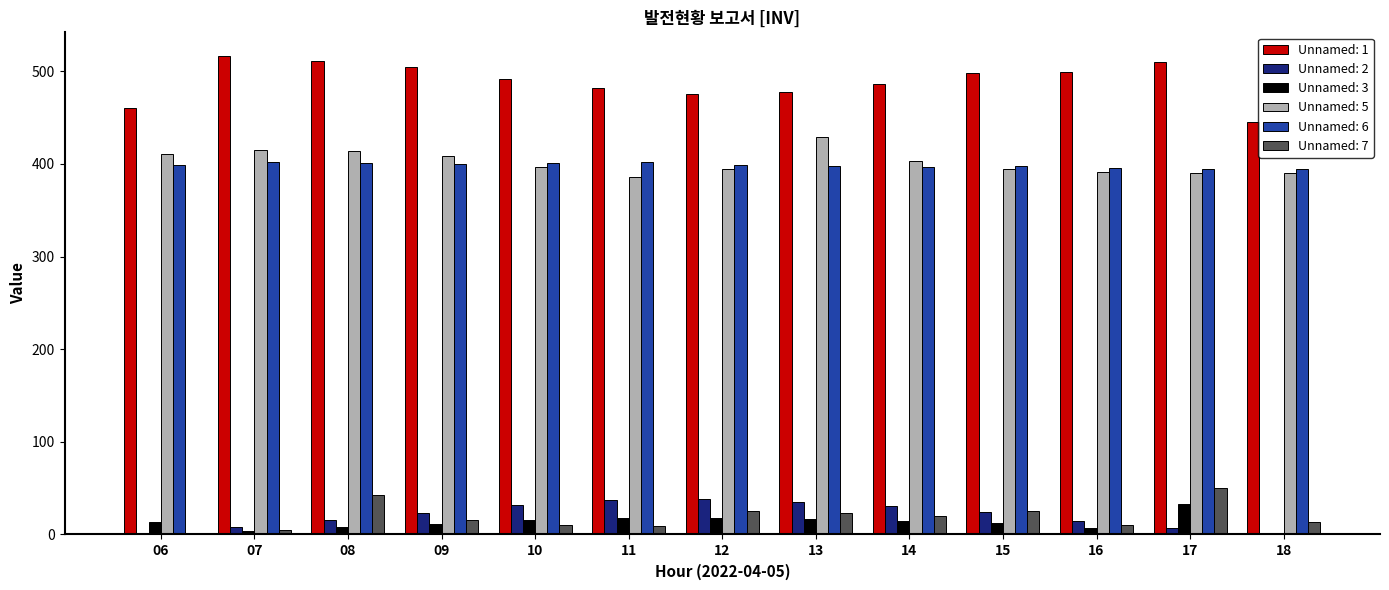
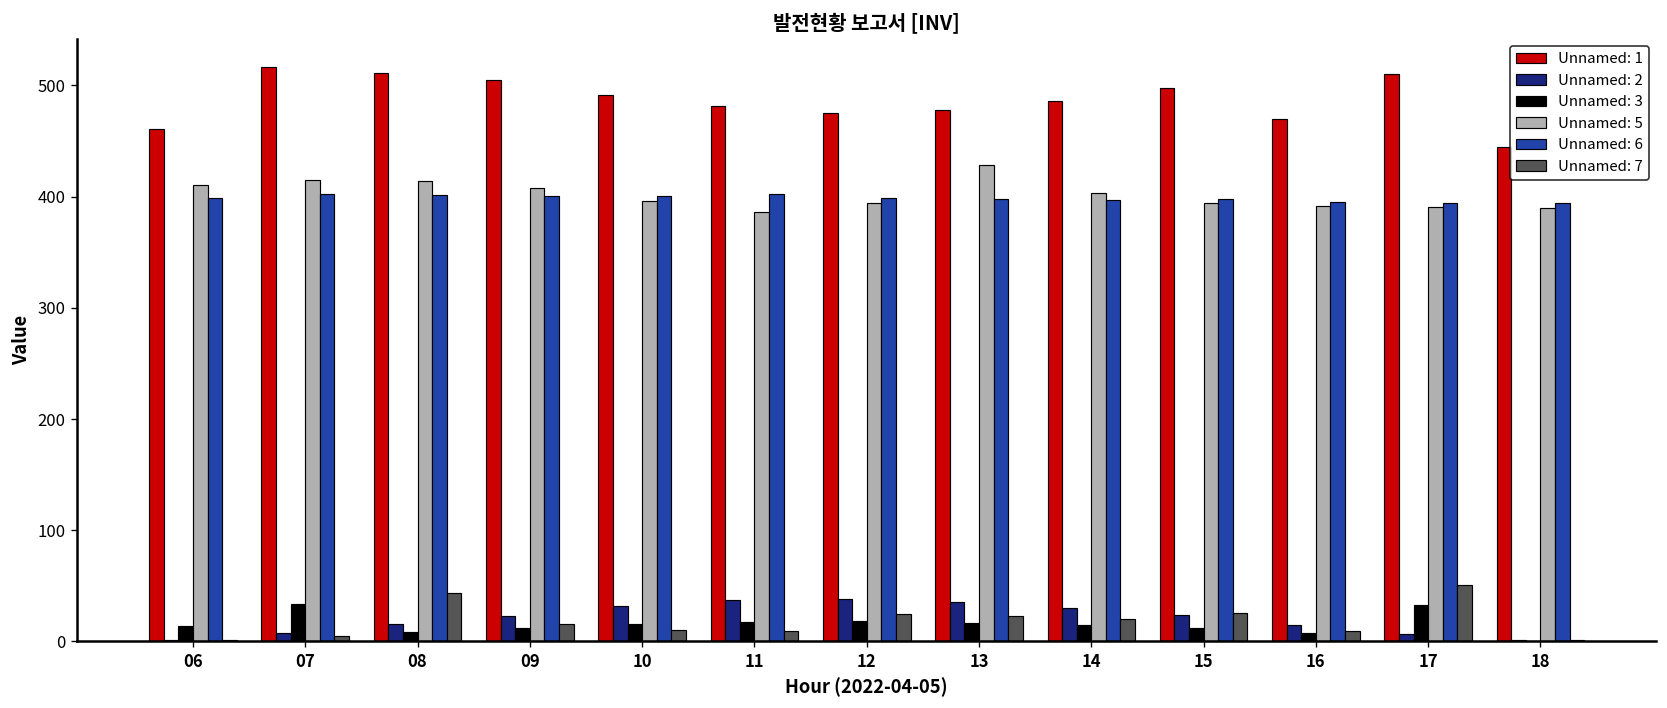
Unnamed: 3, 07: 0 -> 30
Unnamed: 1, 16: 500 -> 470
Unnamed: 7, 18: 10 -> 0
